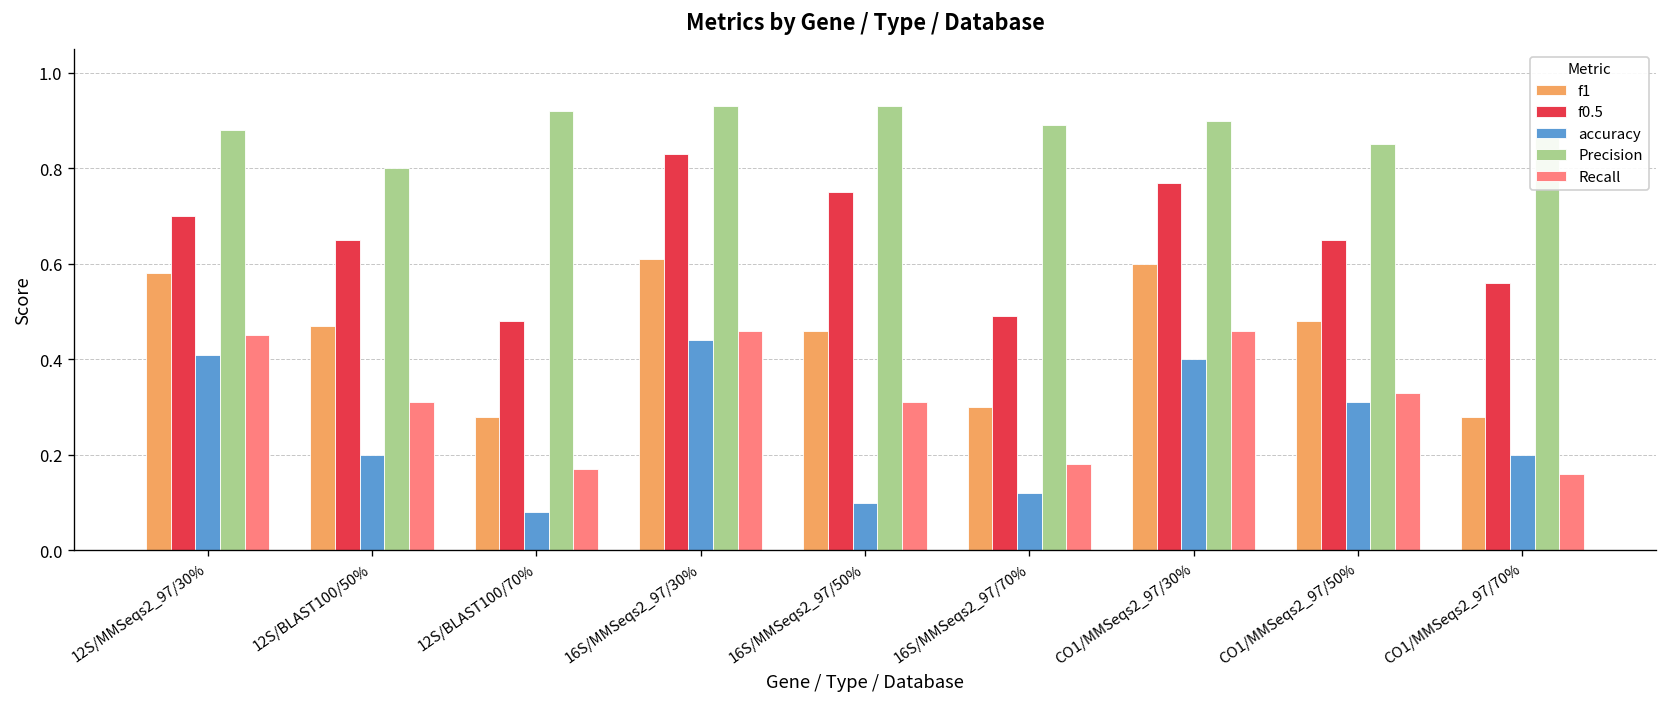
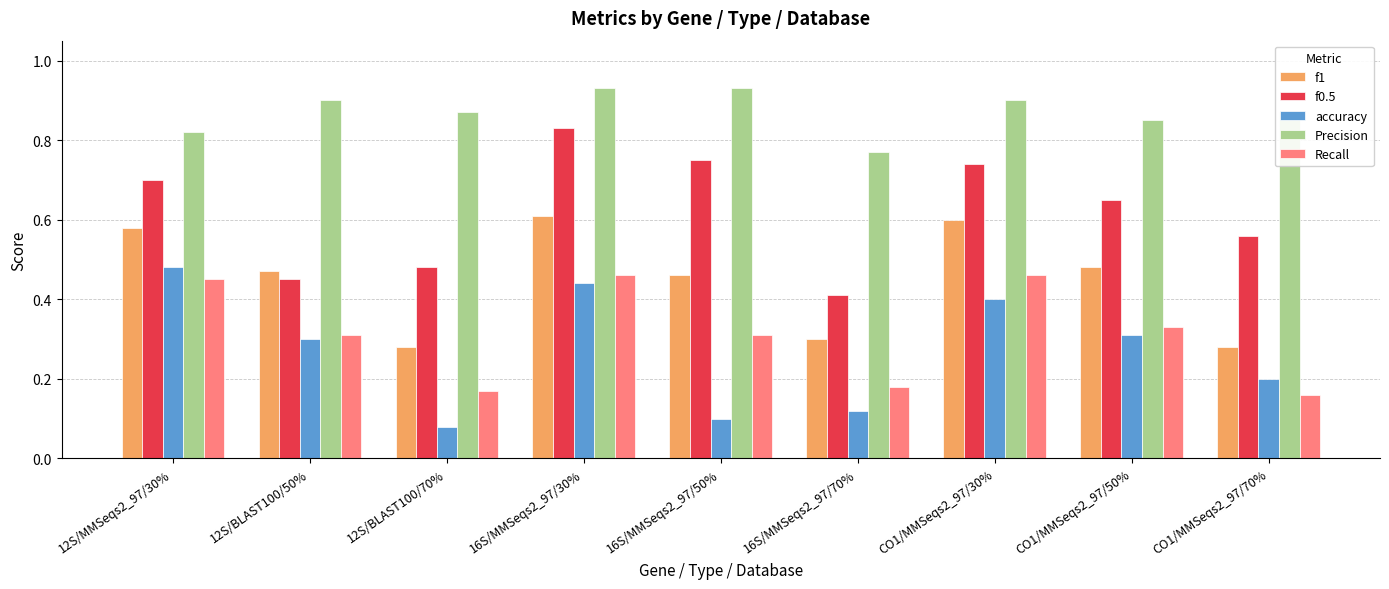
accuracy, 12S/MMSeqs2_97/30%: 0.41 -> 0.48
Precision, 12S/MMSeqs2_97/30%: 0.88 -> 0.82
f0.5, 12S/BLAST100/50%: 0.65 -> 0.45
accuracy, 12S/BLAST100/50%: 0.2 -> 0.3
Precision, 12S/BLAST100/50%: 0.8 -> 0.9
Precision, 12S/BLAST100/70%: 0.92 -> 0.87
f0.5, 16S/MMSeqs2_97/70%: 0.49 -> 0.41
Precision, 16S/MMSeqs2_97/70%: 0.89 -> 0.77
f0.5, CO1/MMSeqs2_97/30%: 0.77 -> 0.74
